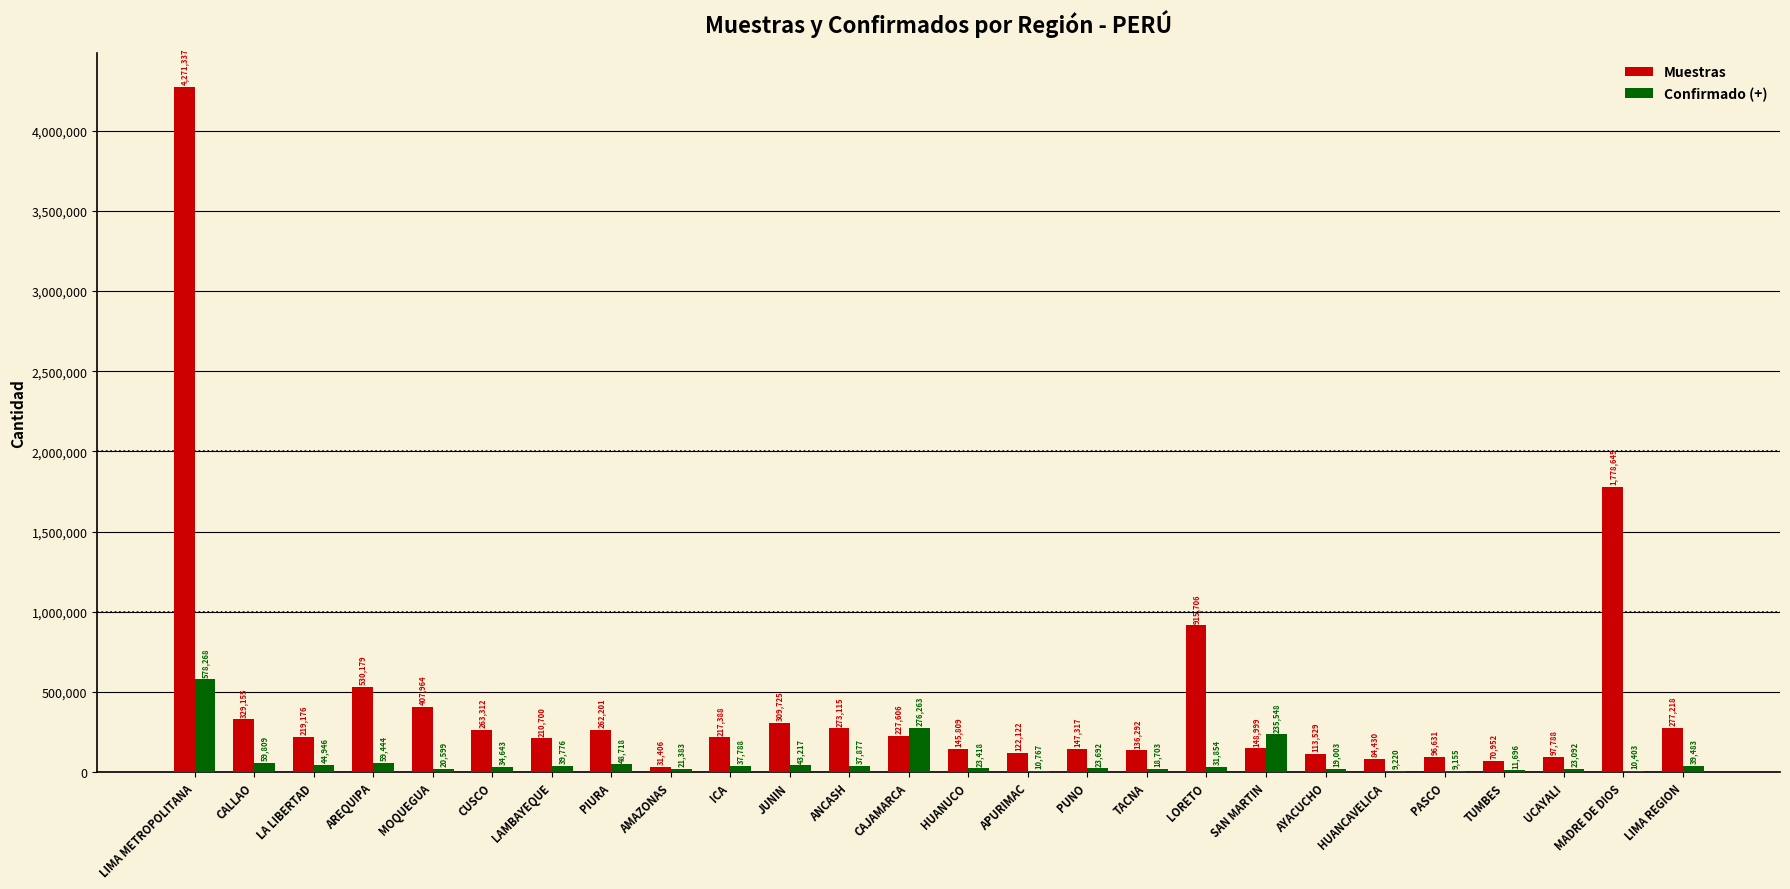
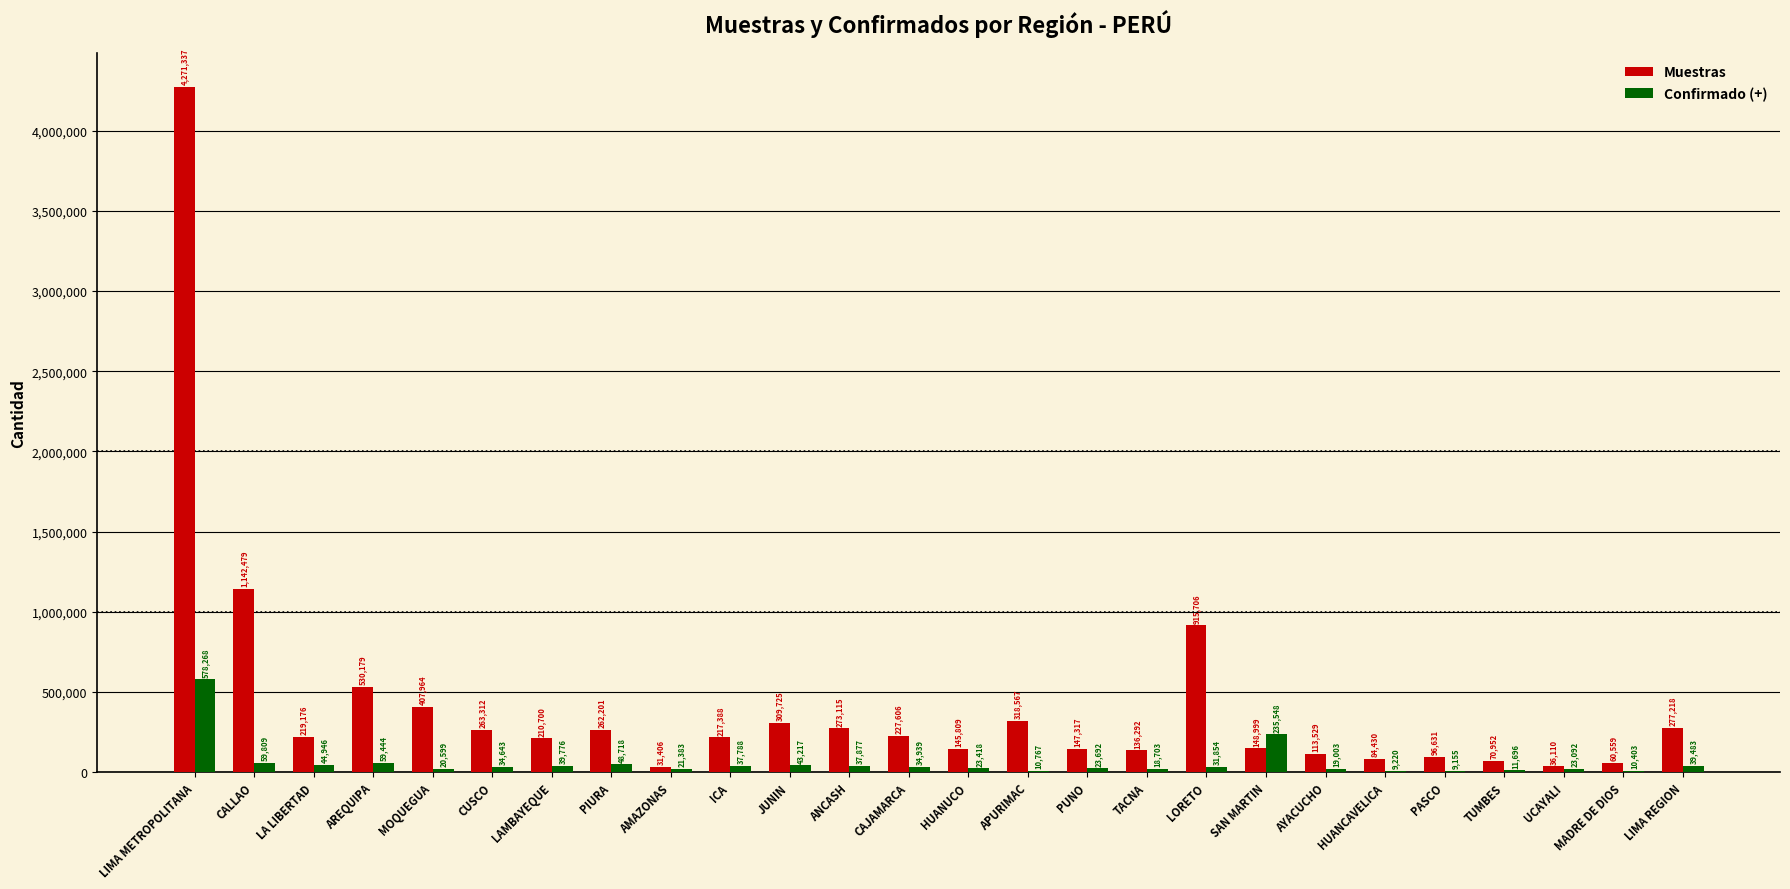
Muestras, CALLAO: 329,155 -> 1,142,479
Confirmado (+), CAJAMARCA: 276,263 -> 34,939
Muestras, APURIMAC: 122,122 -> 318,567
Muestras, UCAYALI: 97,788 -> 36,110
Muestras, MADRE DE DIOS: 1,778,645 -> 60,559
